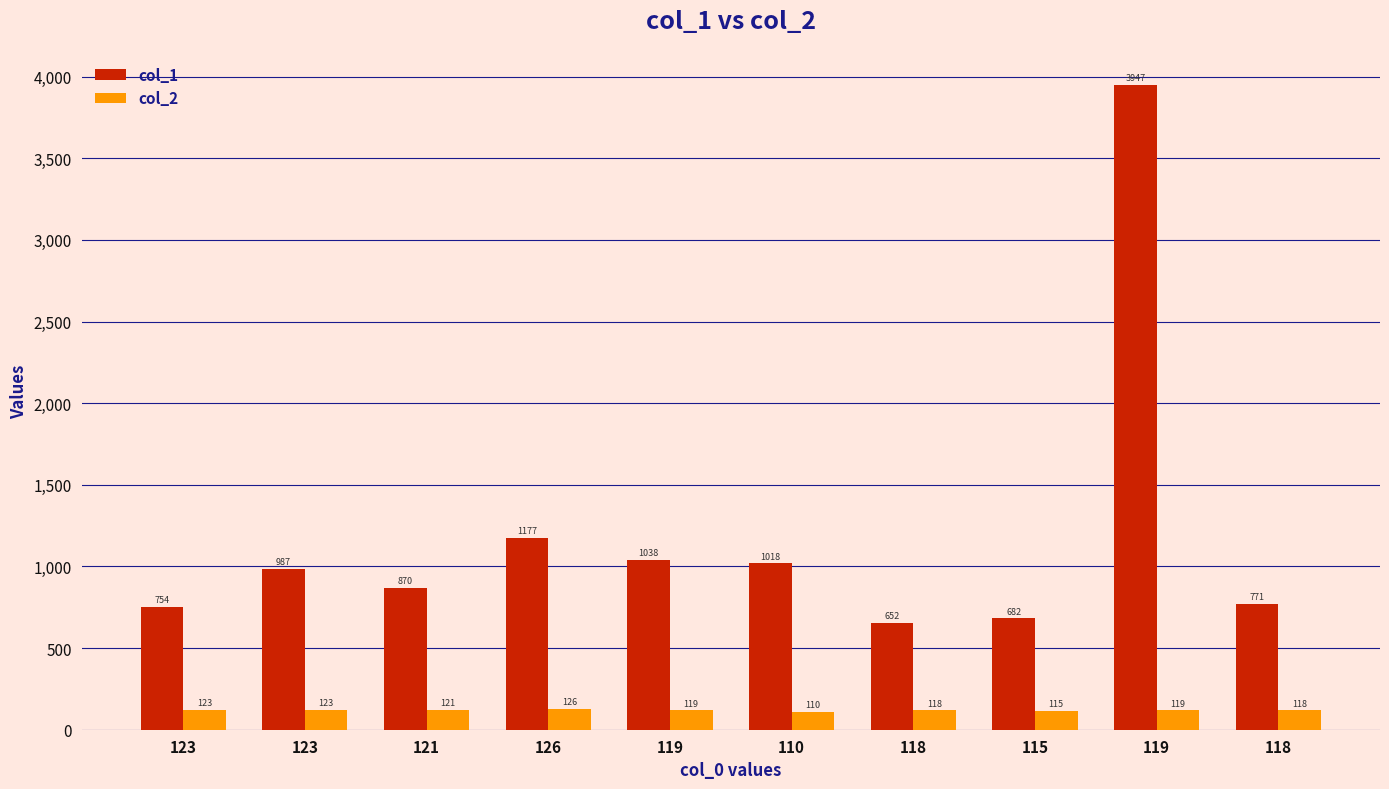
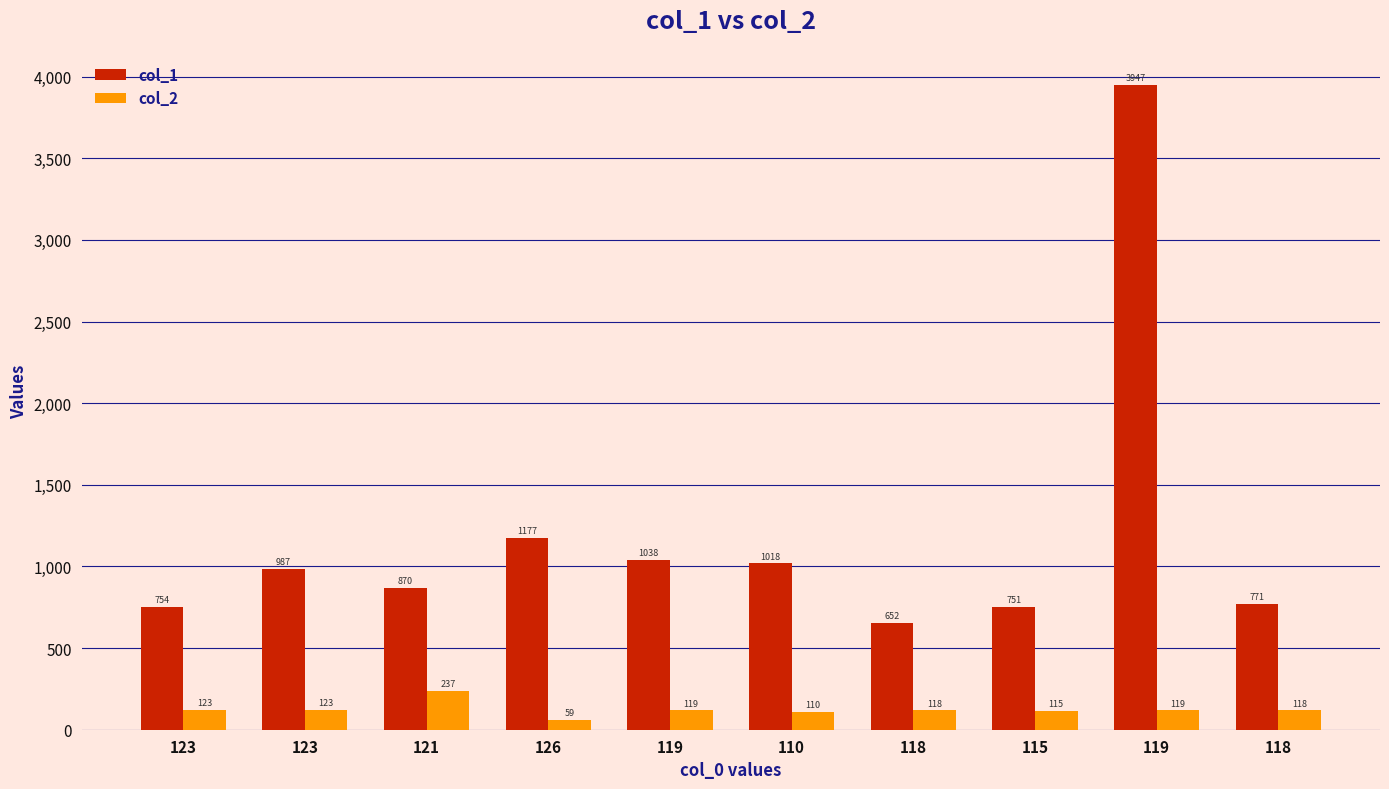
col_2, 121: 121 -> 237
col_2, 126: 126 -> 59
col_1, 115: 682 -> 751
